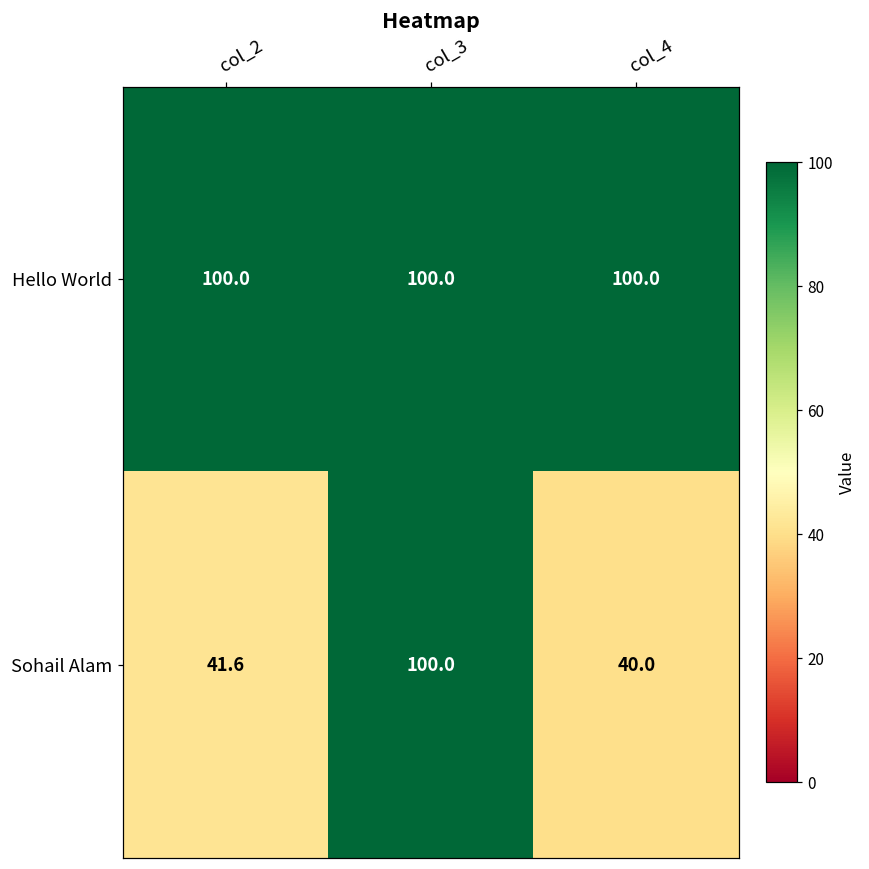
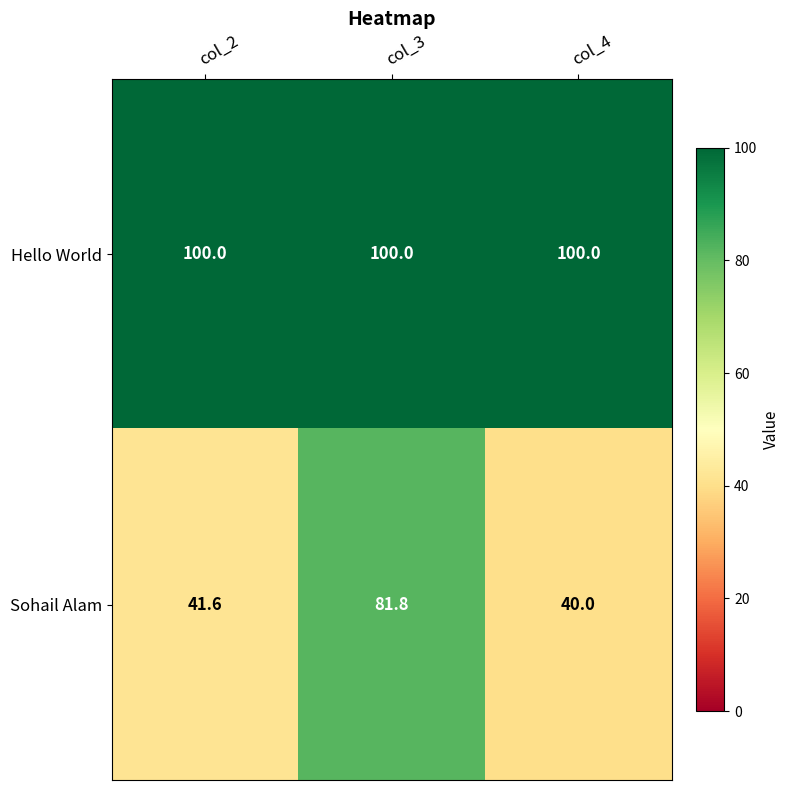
Sohail Alam, col_3: 100.0 -> 81.8
